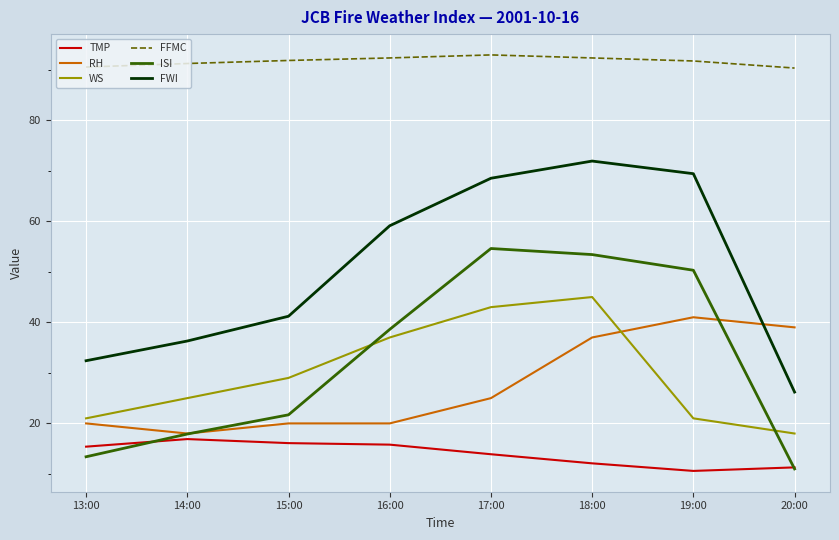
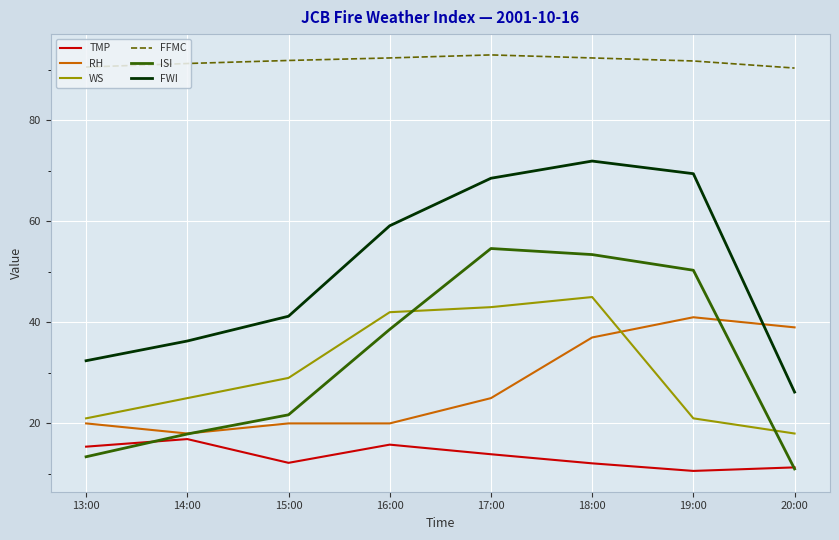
TMP, 15:00: 16 -> 12
WS, 16:00: 37 -> 42
